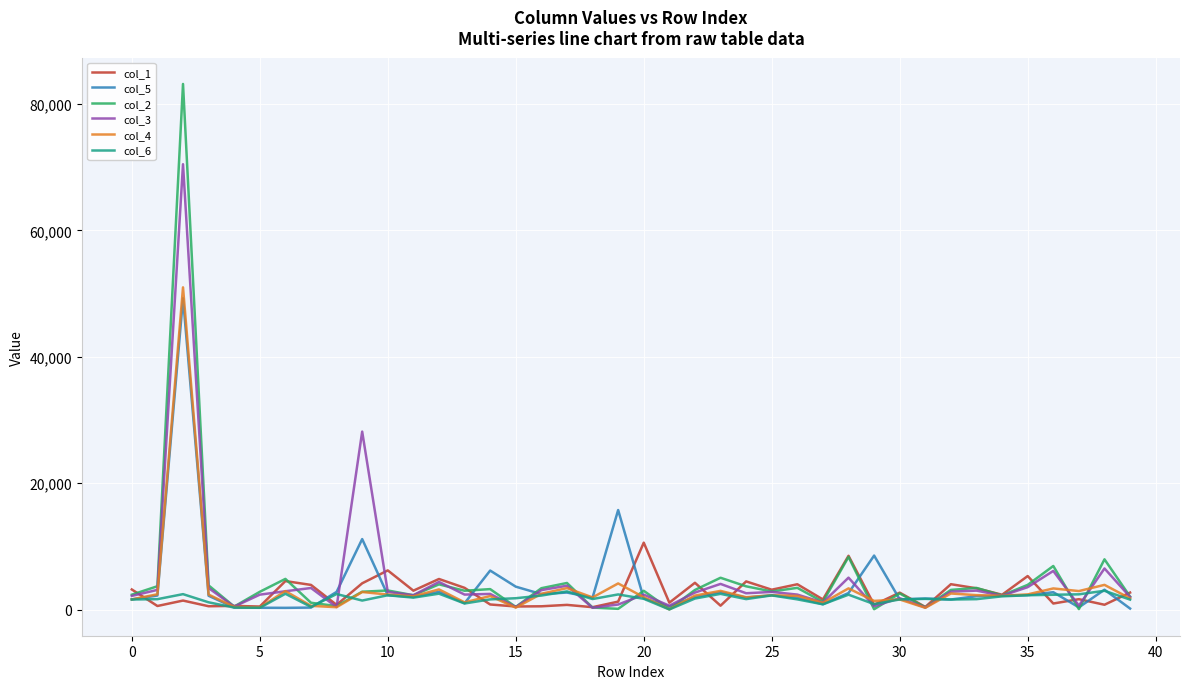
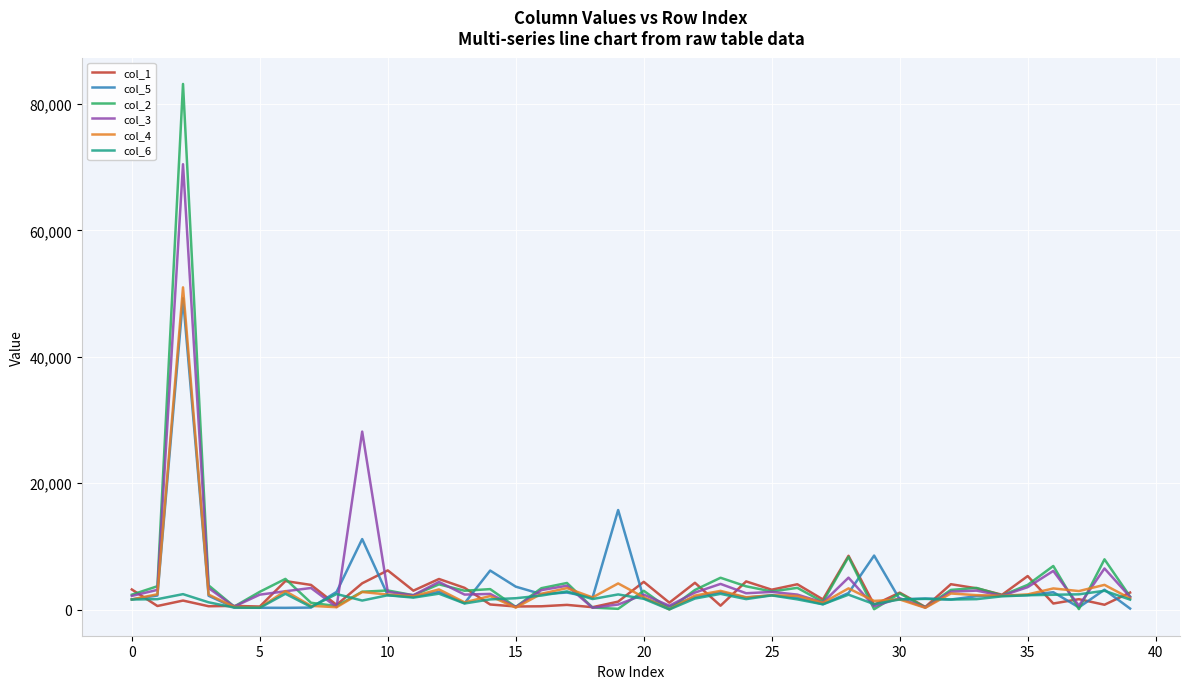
col_1, 20: 11,000 -> 4,000
